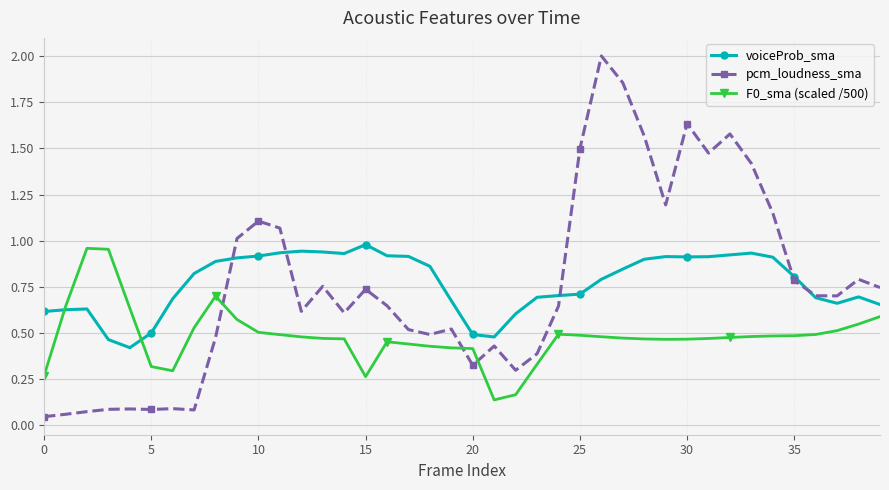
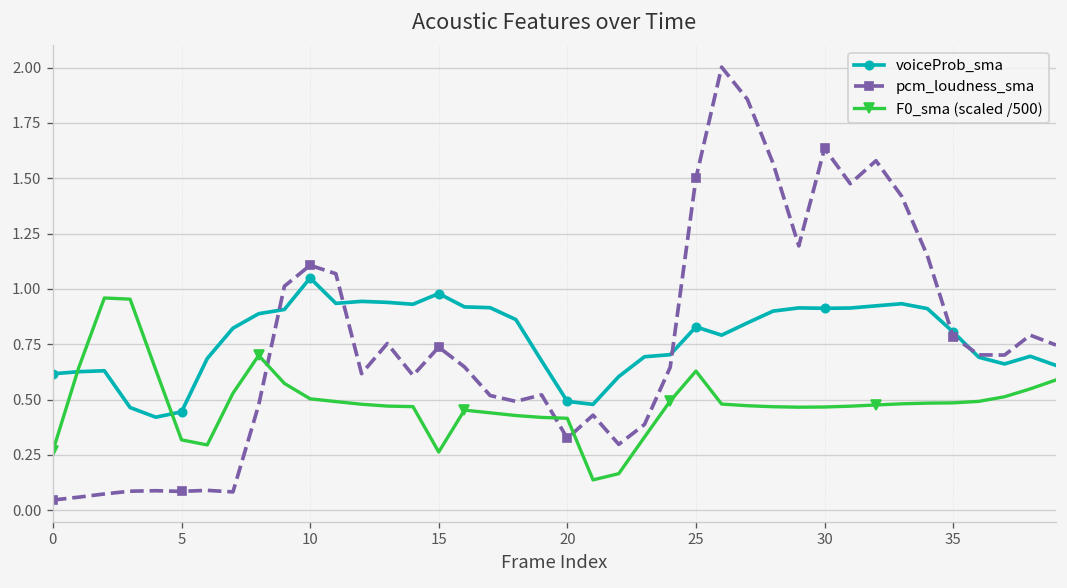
voiceProb_sma, 5: 0.50 -> 0.44
voiceProb_sma, 10: 0.92 -> 1.05
voiceProb_sma, 25: 0.71 -> 0.83
F0_sma (scaled /500), 25: 0.49 -> 0.63
